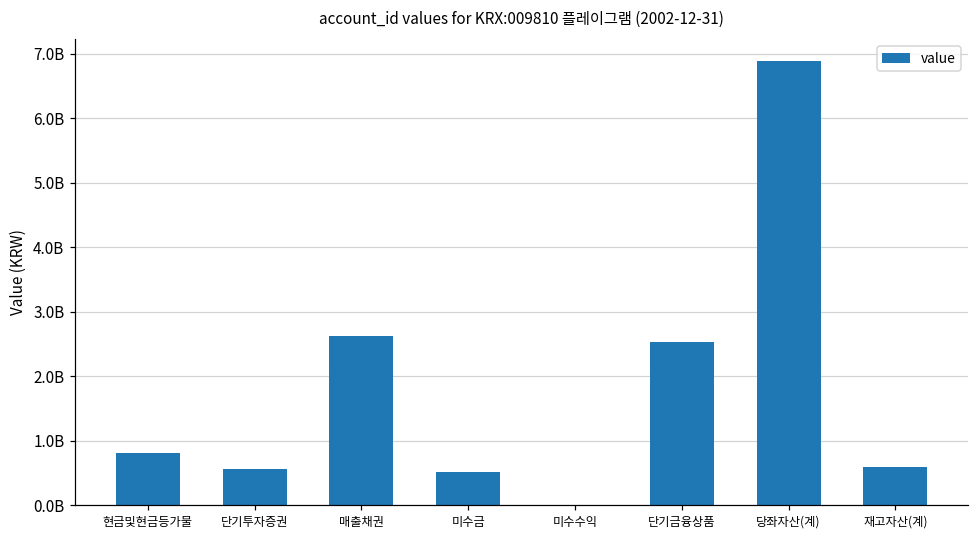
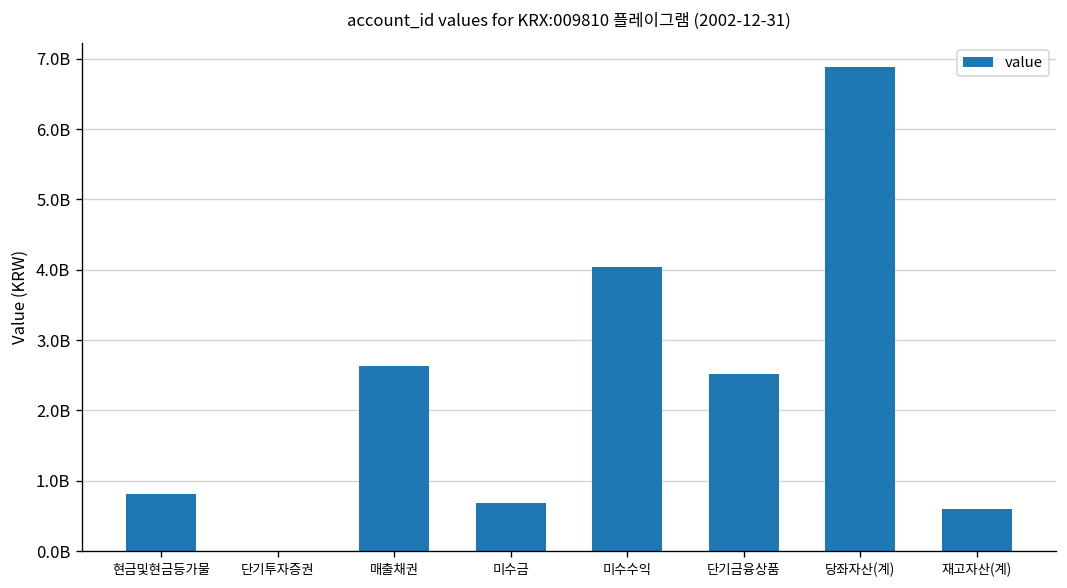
단기투자증권: 600000000 -> 0
미수금: 500000000 -> 700000000
미수수익: 0 -> 4000000000
